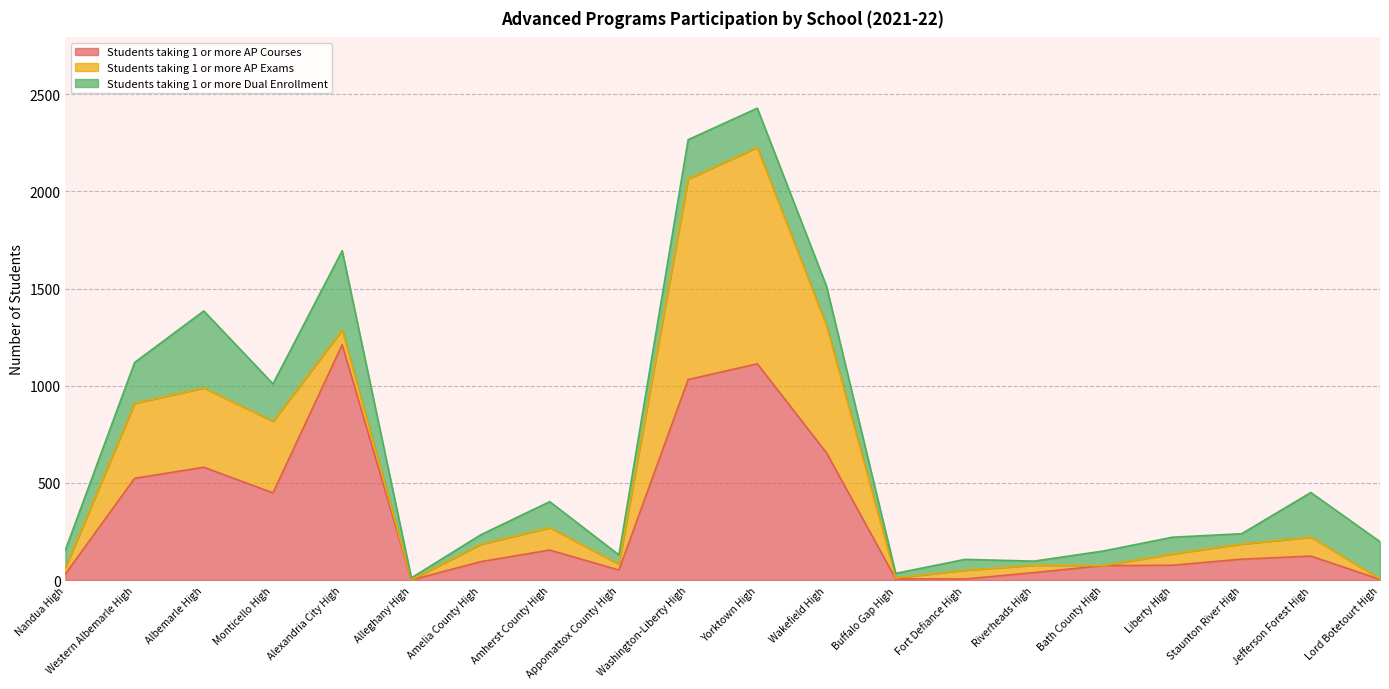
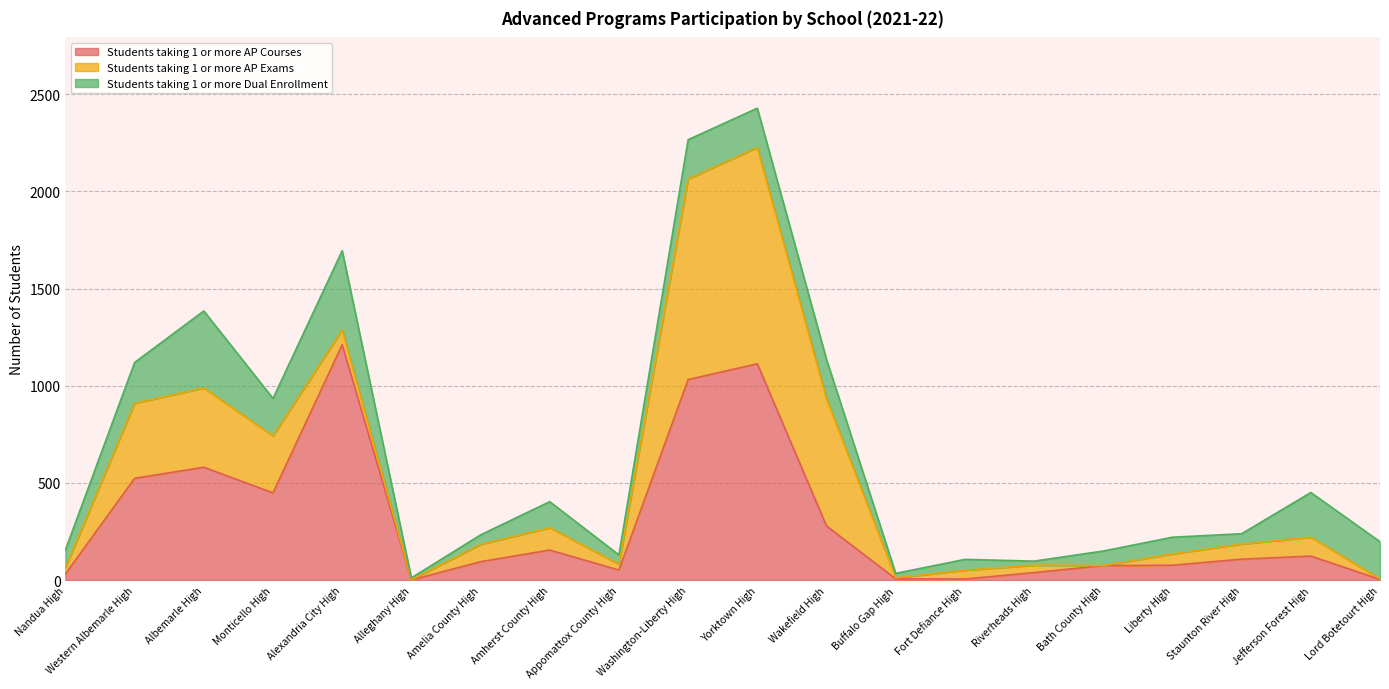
Students taking 1 or more AP Exams, Monticello High: 370 -> 290
Students taking 1 or more AP Courses, Wakefield High: 660 -> 280
